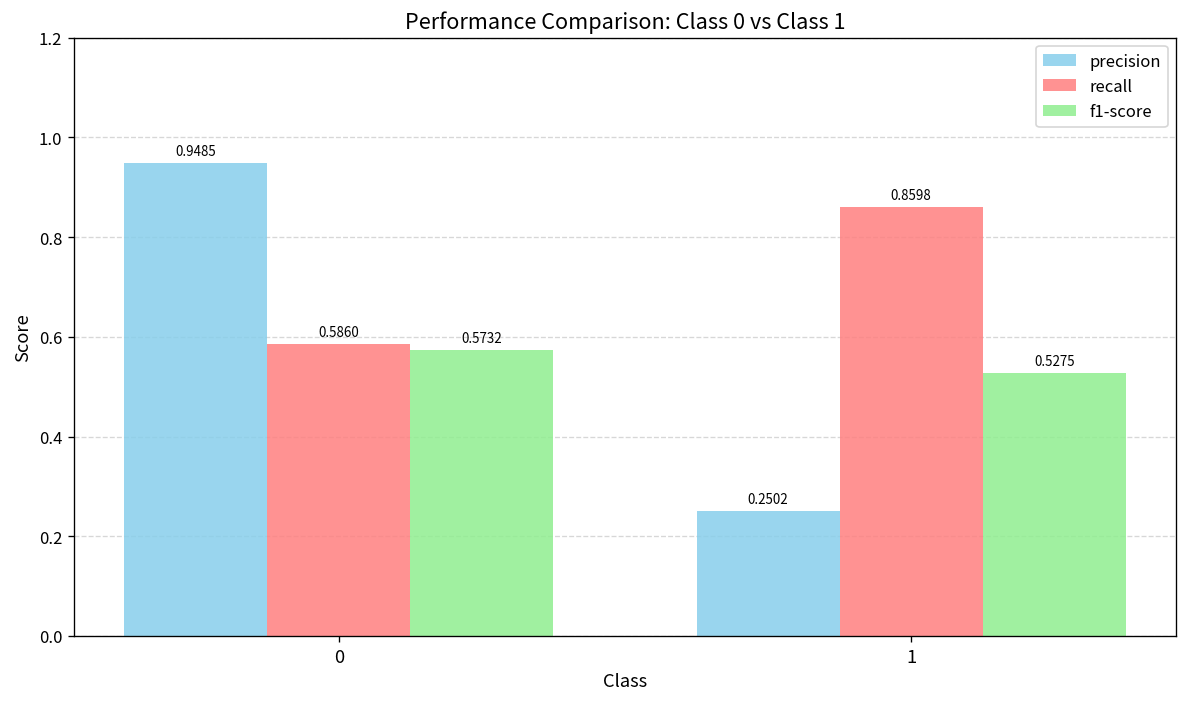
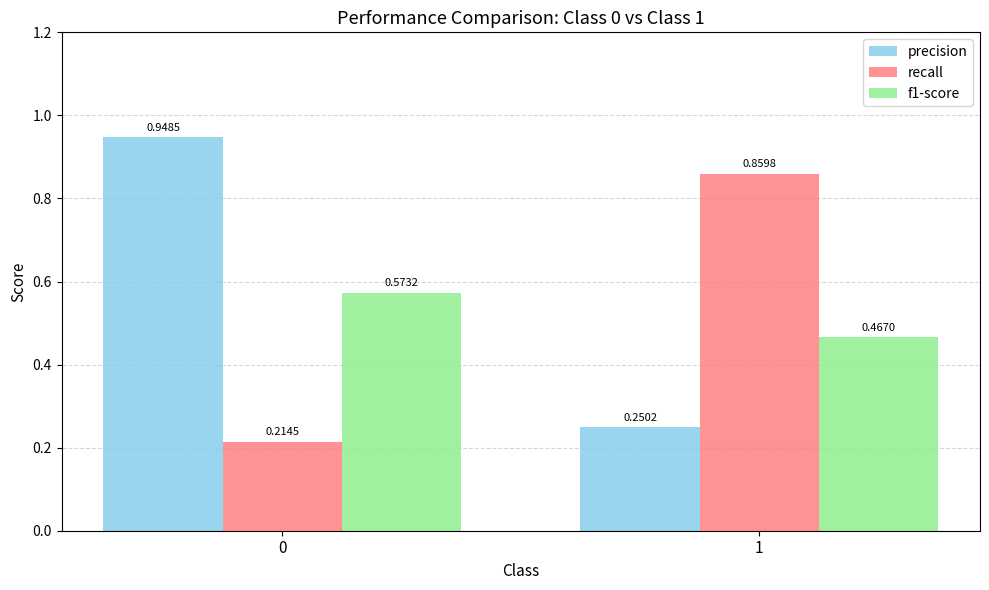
recall, 0: 0.5860 -> 0.2145
f1-score, 1: 0.5275 -> 0.4670
